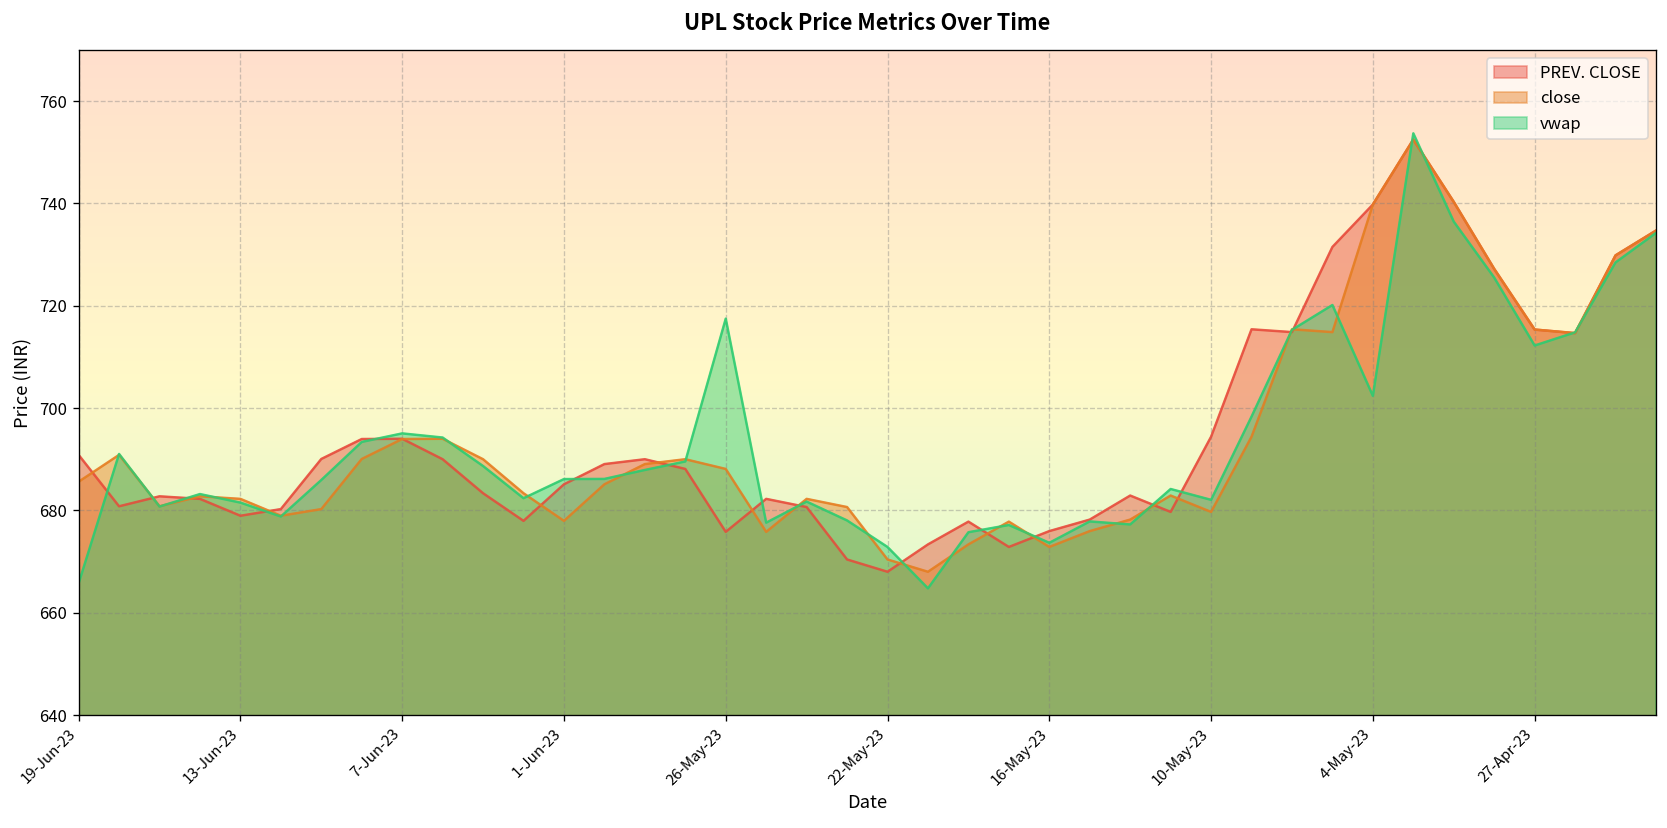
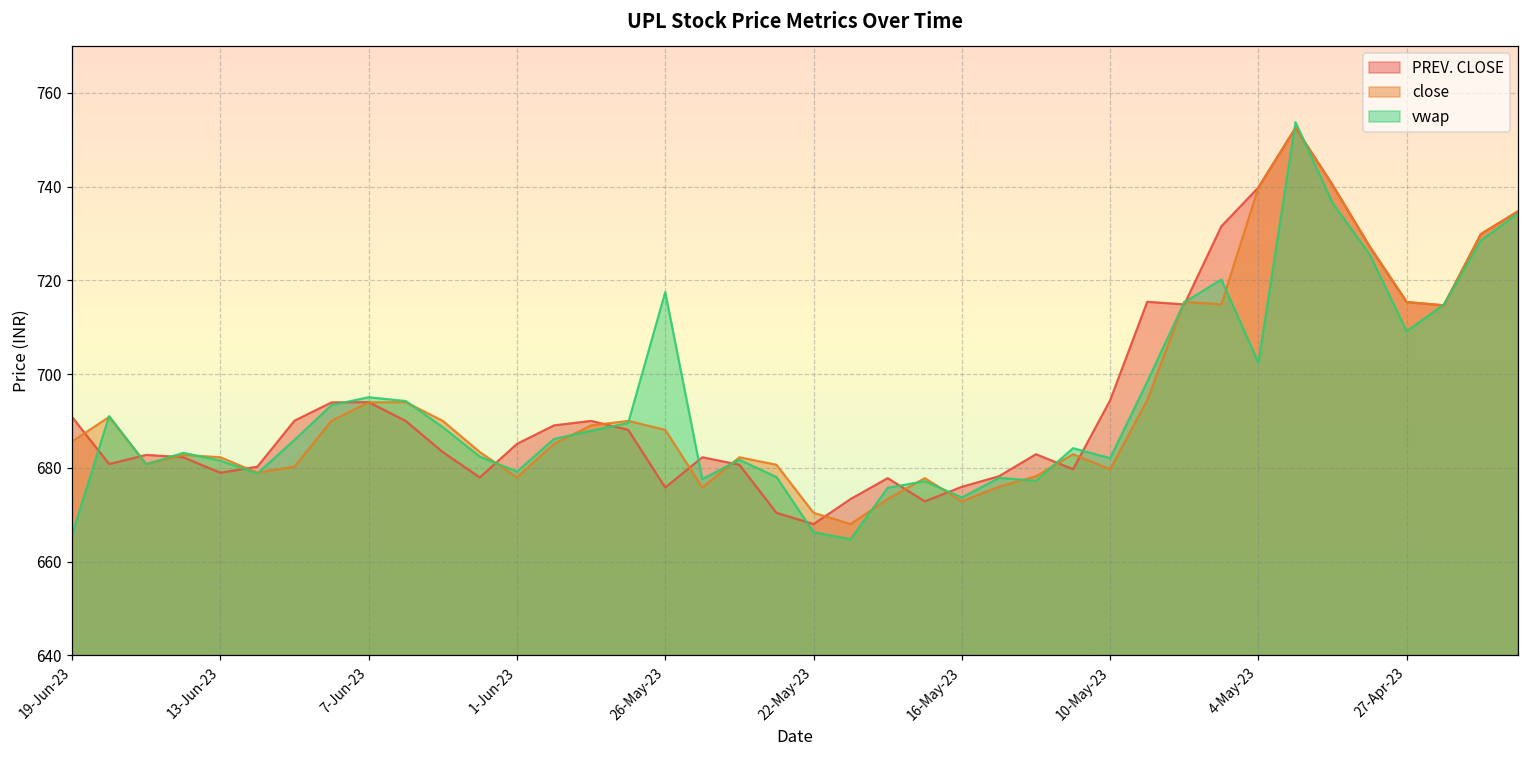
vwap, 1-Jun-23: 686 -> 679
vwap, 22-May-23: 673 -> 666
vwap, 27-Apr-23: 712 -> 709
